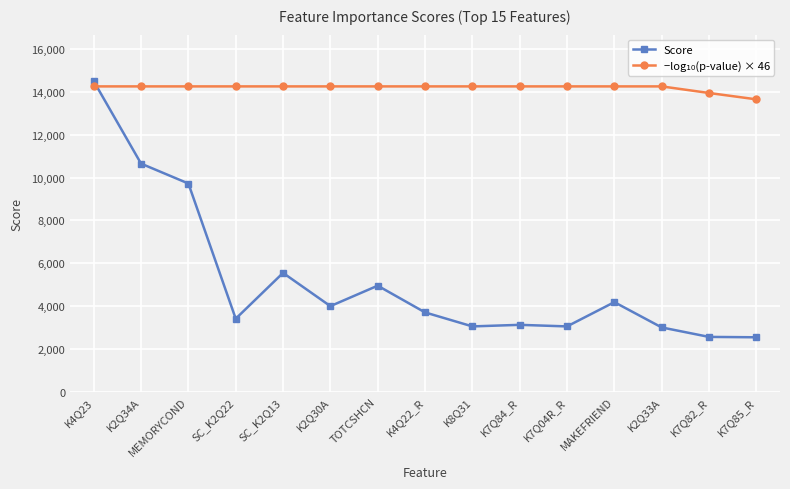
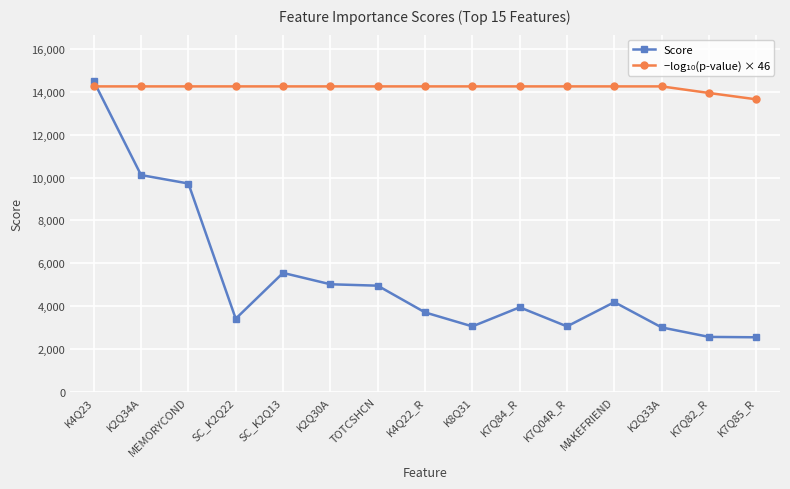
Score, K2Q34A: 10,700 -> 10,100
Score, K2Q30A: 4,000 -> 5,000
Score, K7Q84_R: 3,100 -> 3,900
